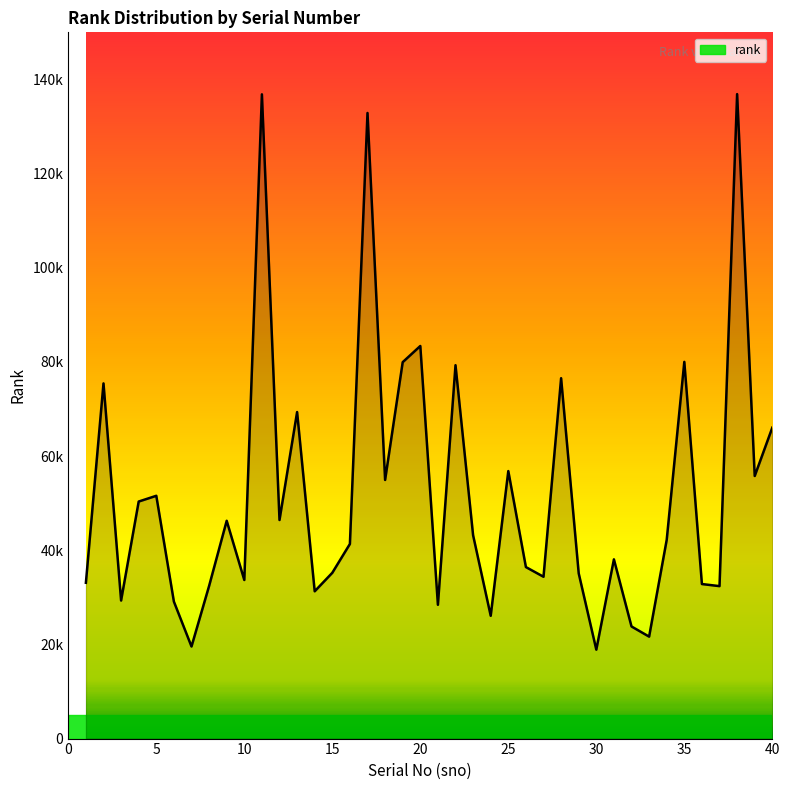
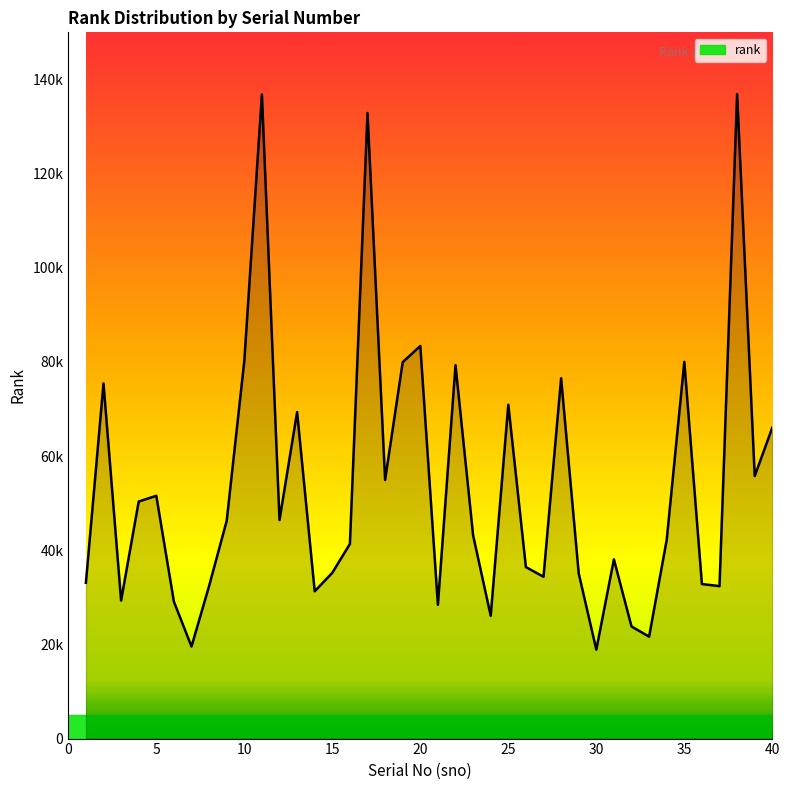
10: 34000 -> 80000
25: 57000 -> 71000
